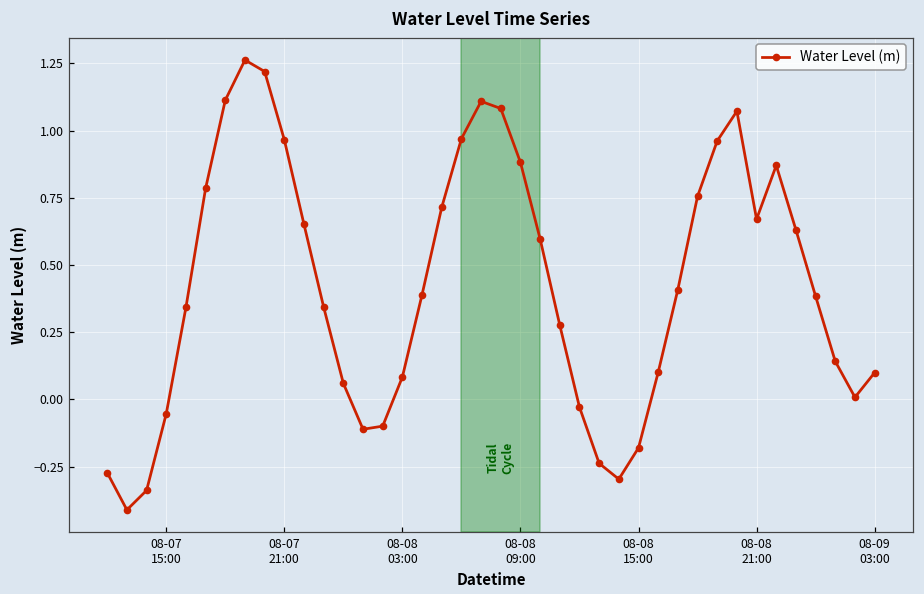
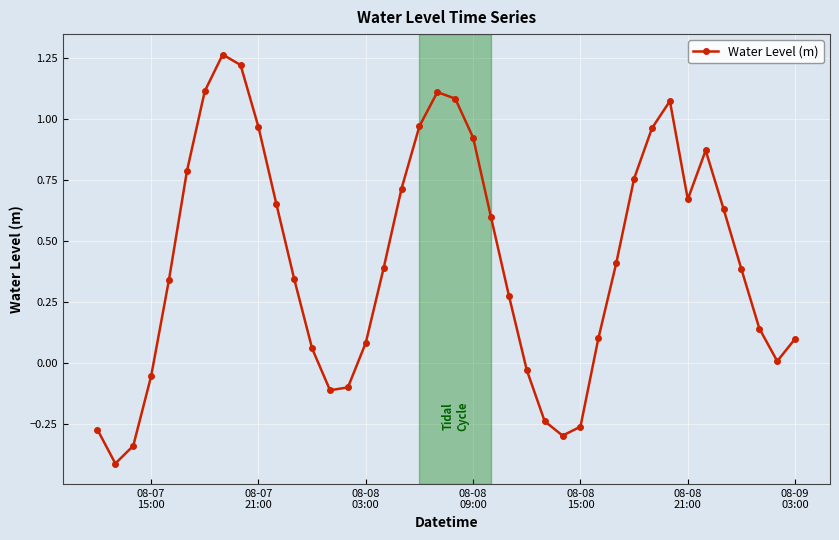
08-08 09:00: 0.88 -> 0.92
08-08 15:00: -0.18 -> -0.26
